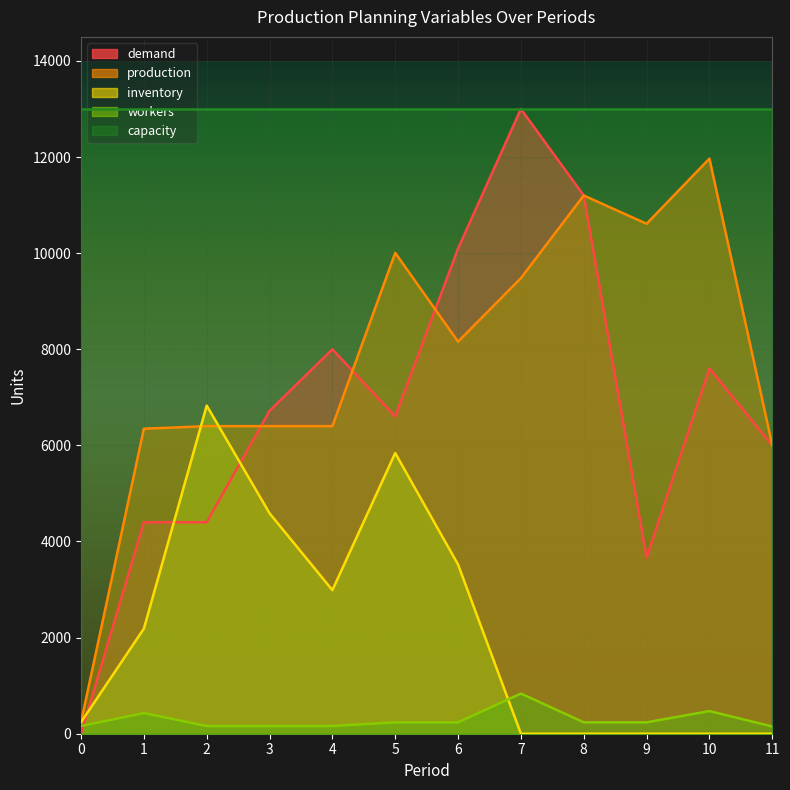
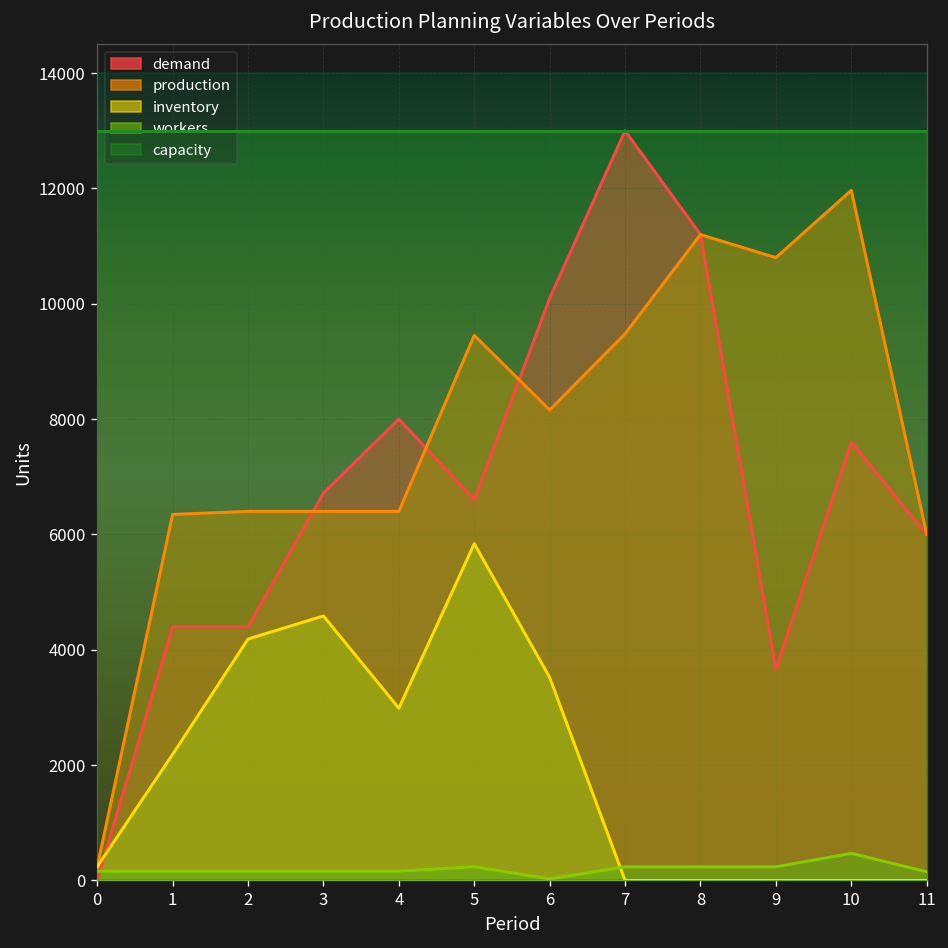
workers, 1: 400 -> 200
inventory, 2: 6800 -> 4200
production, 5: 10000 -> 9500
workers, 6: 200 -> 0
workers, 7: 800 -> 200
production, 9: 10600 -> 10800
